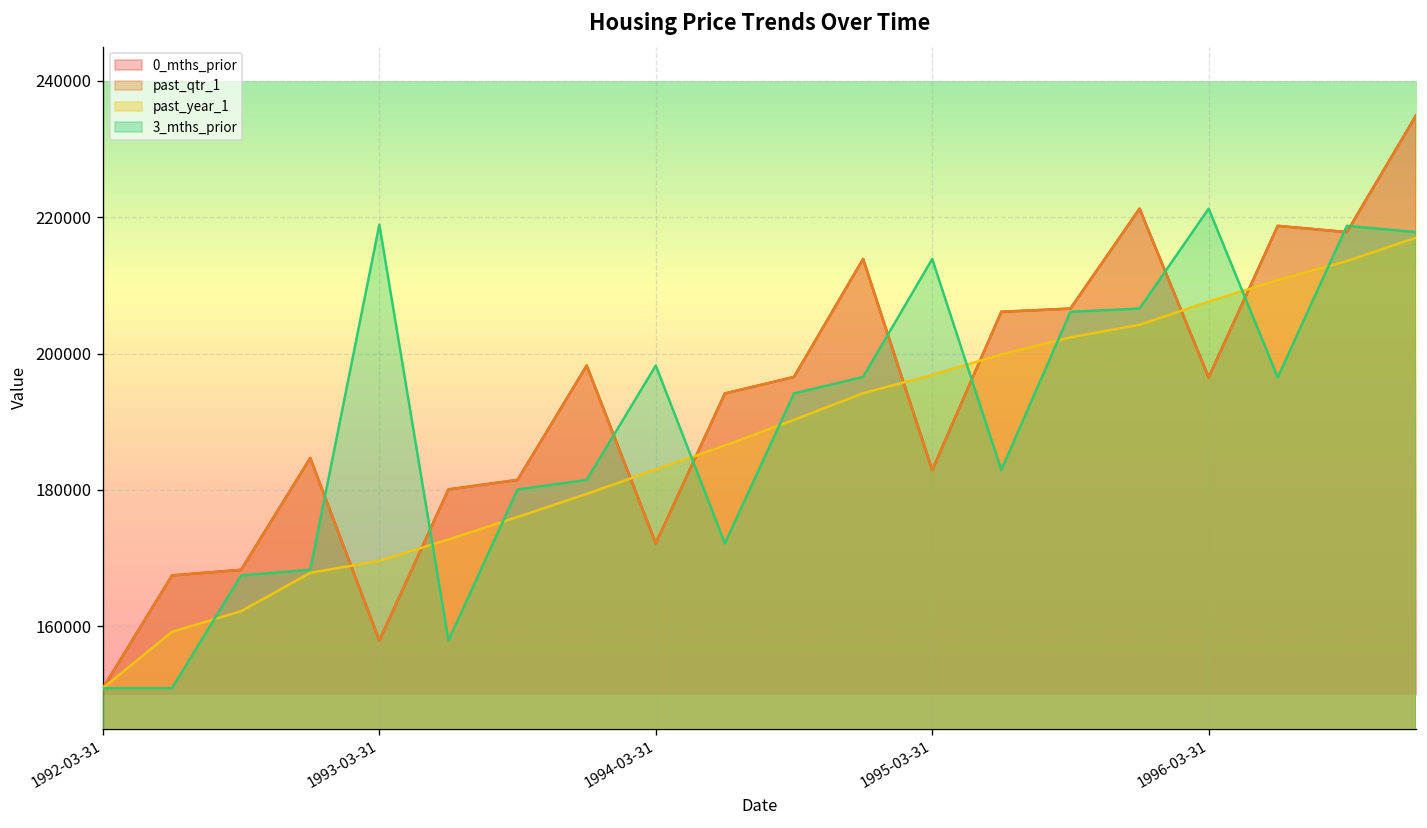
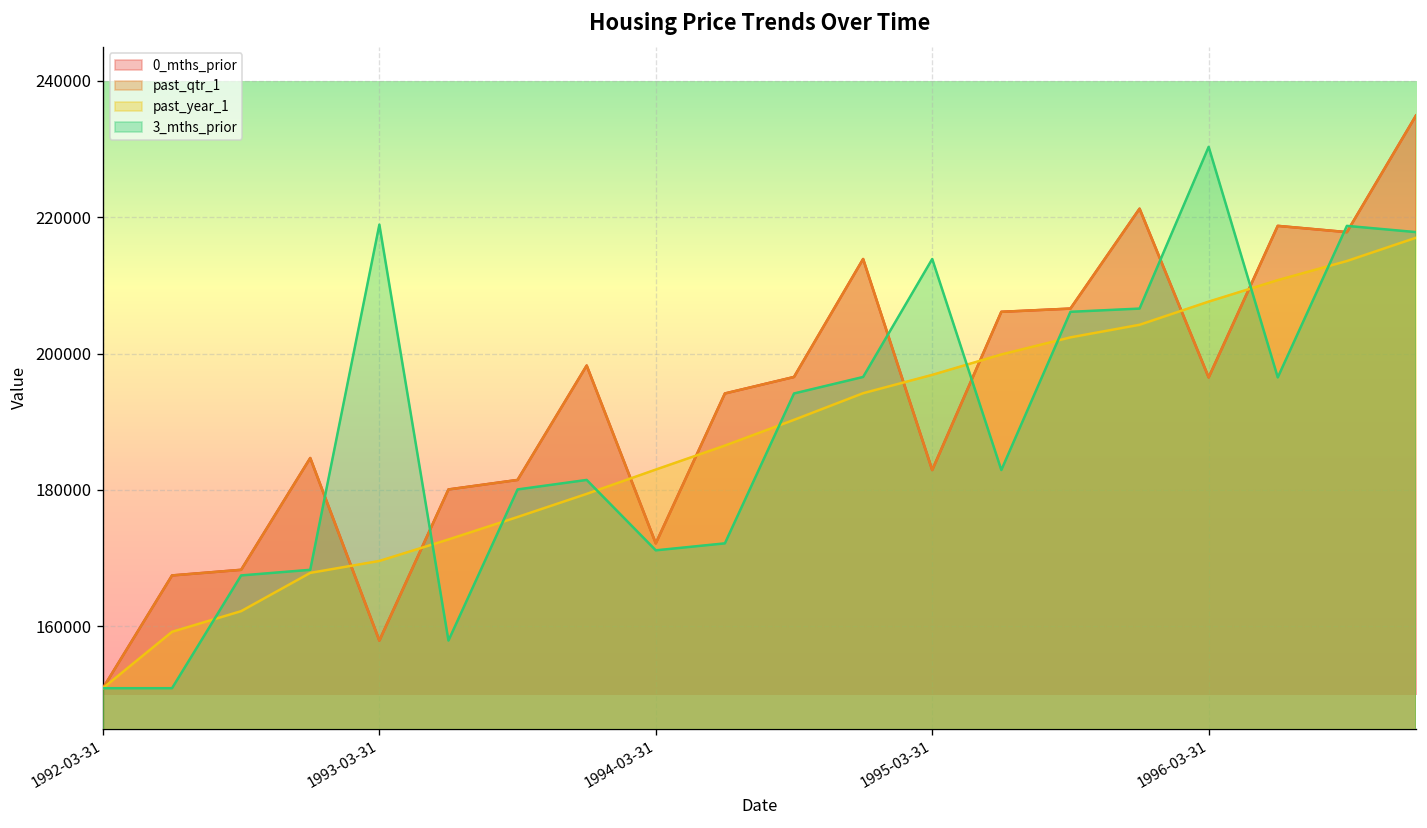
3_mths_prior, 1994-03-31: 198000 -> 171000
3_mths_prior, 1996-03-31: 221000 -> 230000
